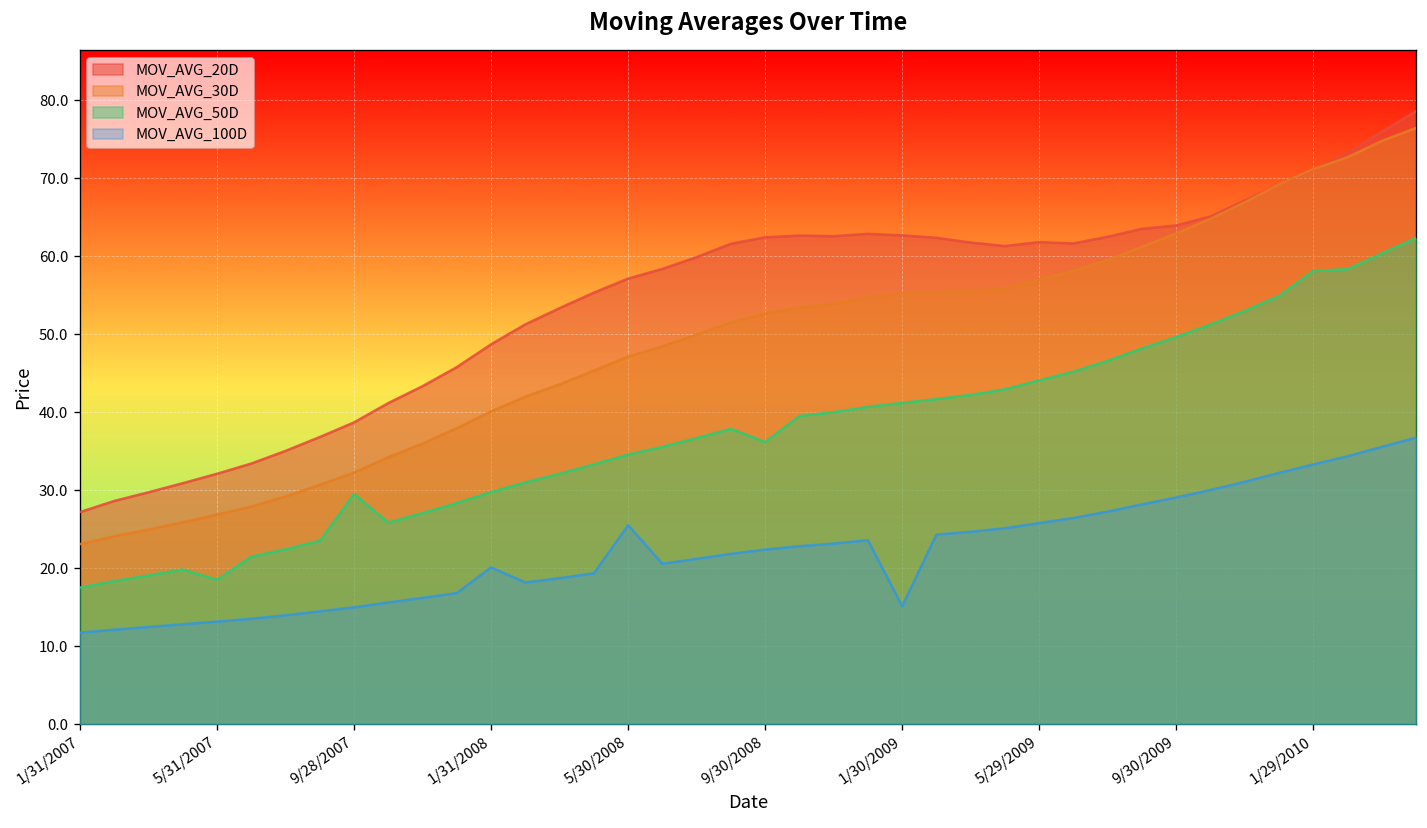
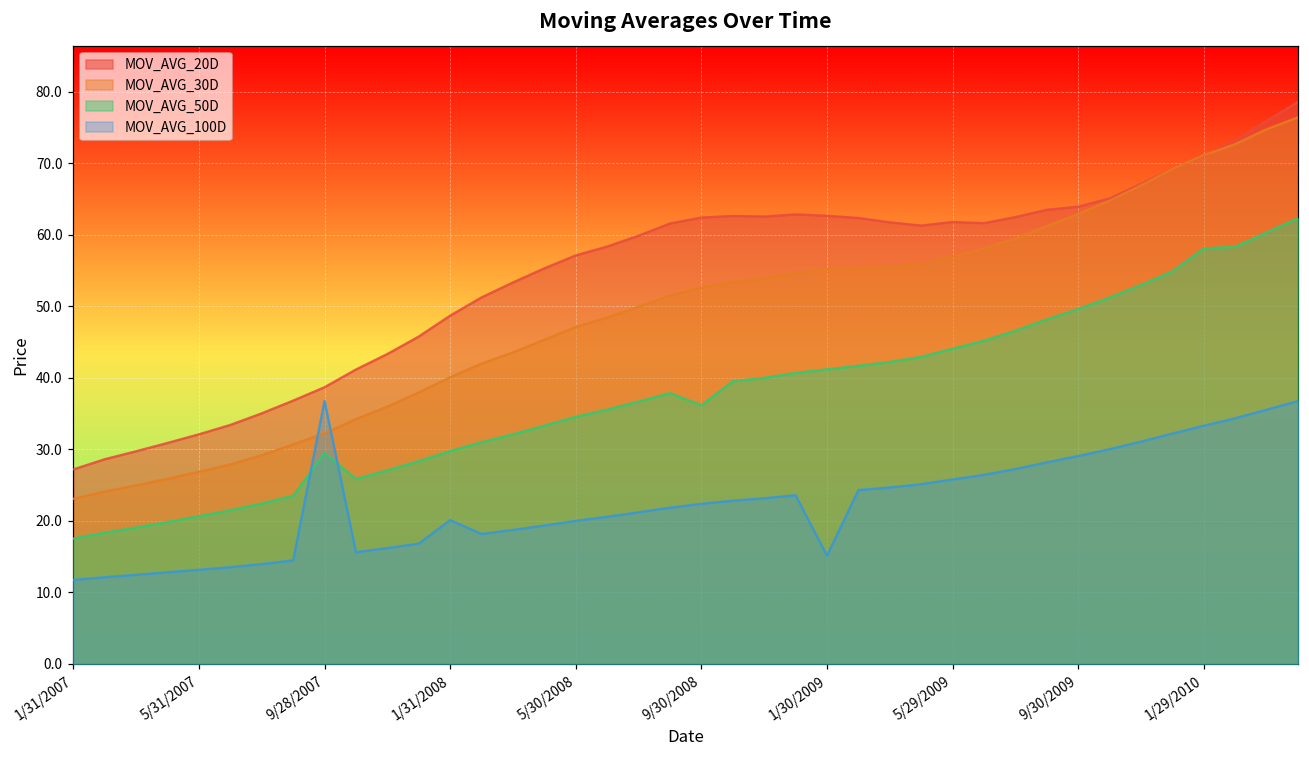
MOV_AVG_50D, 5/31/2007: 19 -> 21
MOV_AVG_100D, 9/28/2007: 15 -> 37
MOV_AVG_100D, 5/30/2008: 25 -> 20
